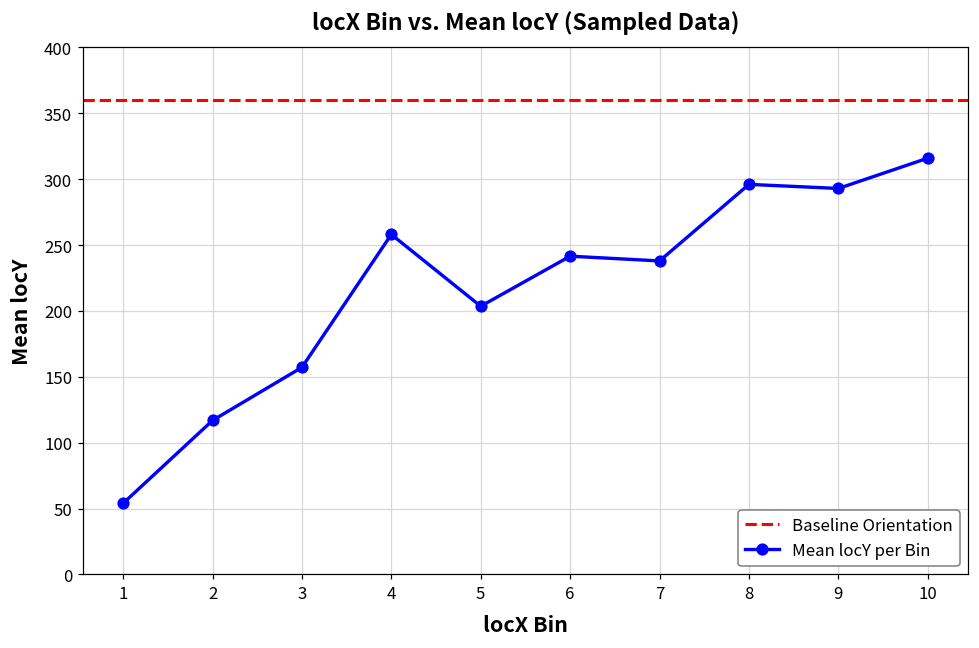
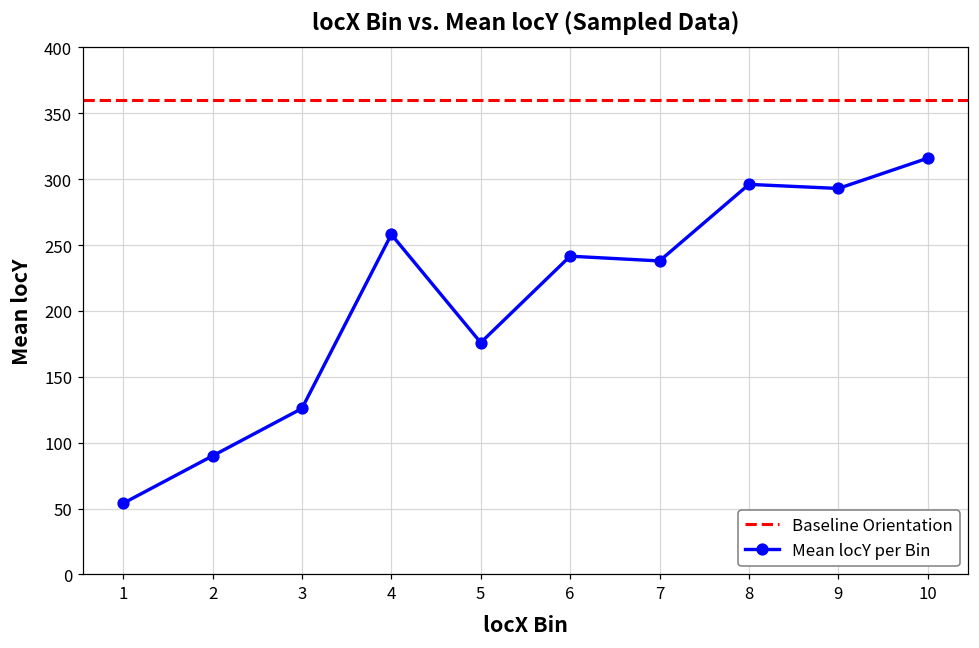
2: 117 -> 90
3: 157 -> 126
5: 204 -> 176
